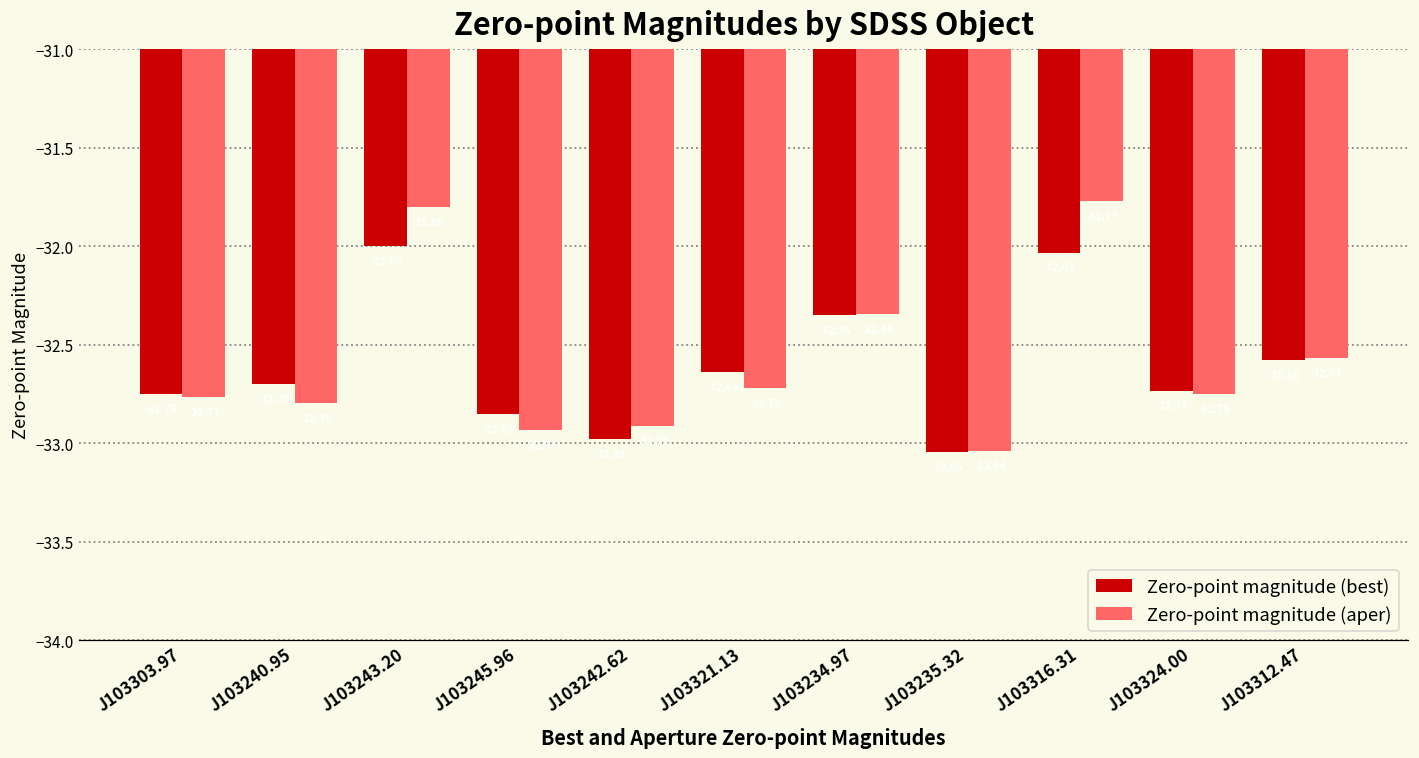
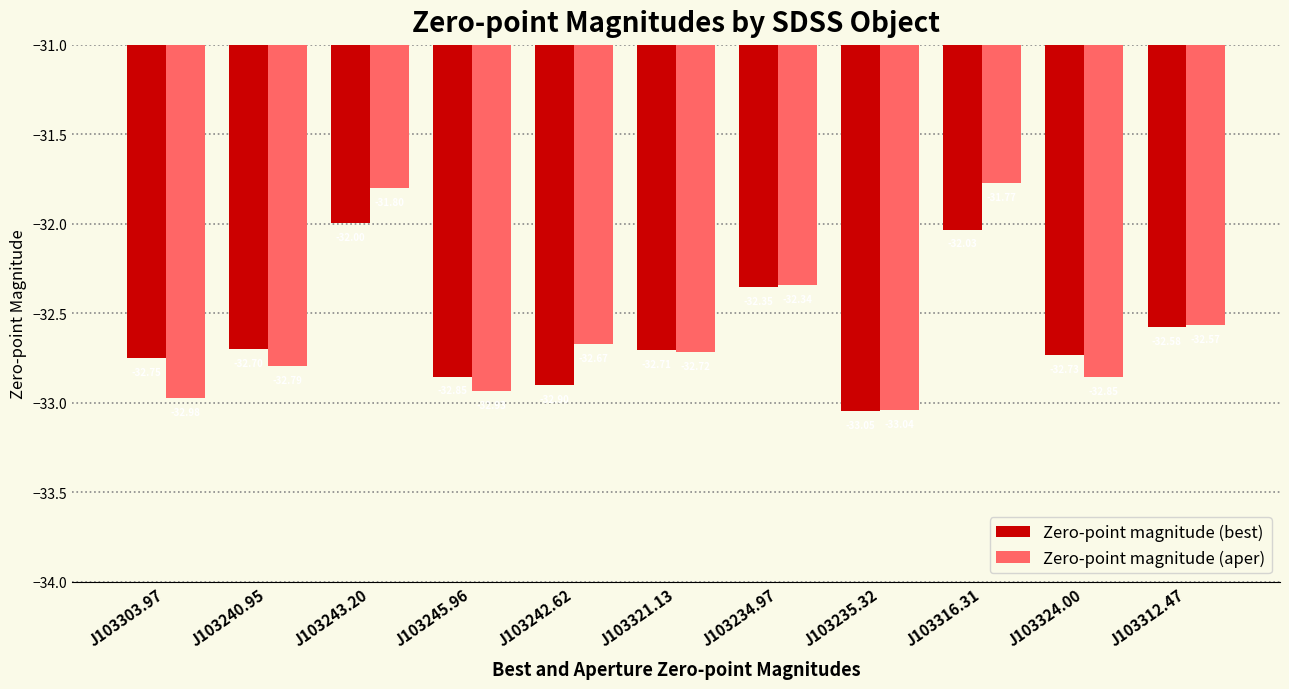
Zero-point magnitude (aper), J103303.97: -32.77 -> -32.98
Zero-point magnitude (best), J103242.62: -32.98 -> -32.90
Zero-point magnitude (aper), J103242.62: -32.91 -> -32.67
Zero-point magnitude (best), J103321.13: -32.64 -> -32.71
Zero-point magnitude (aper), J103324.00: -32.75 -> -32.85
